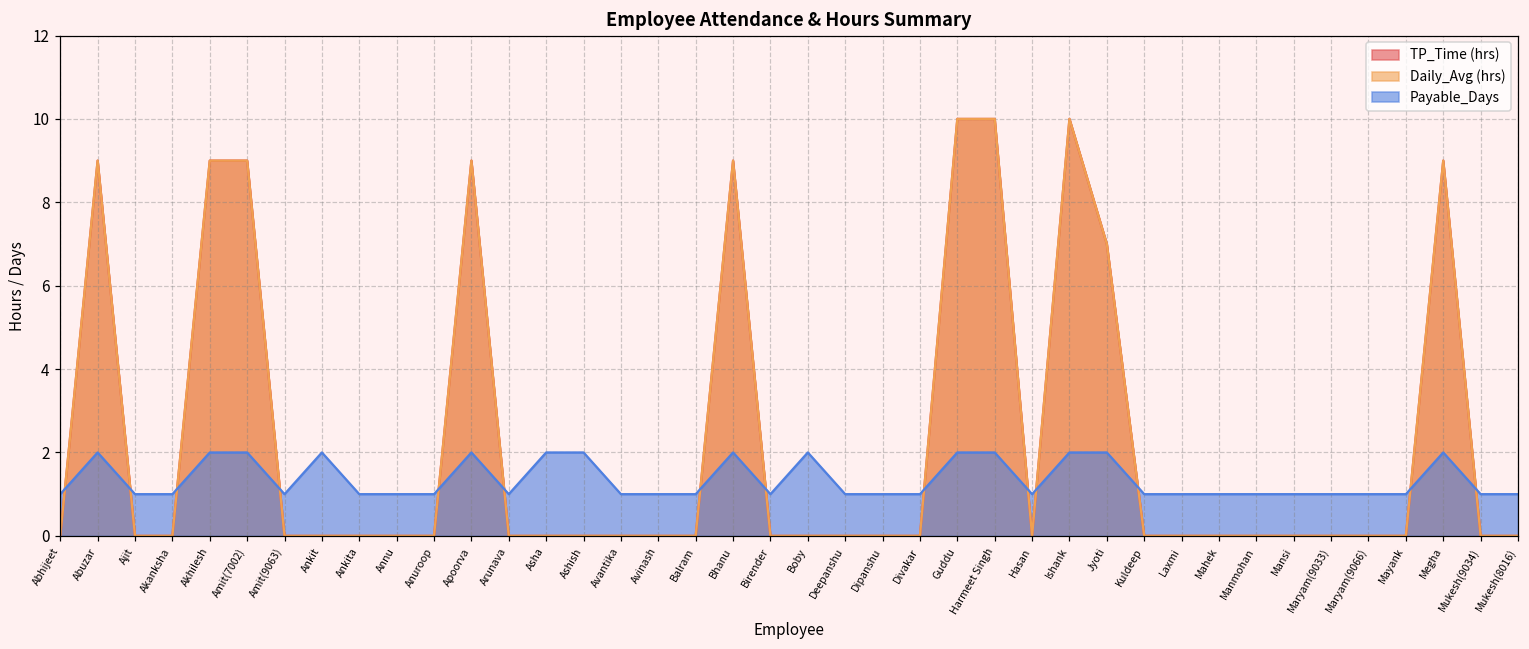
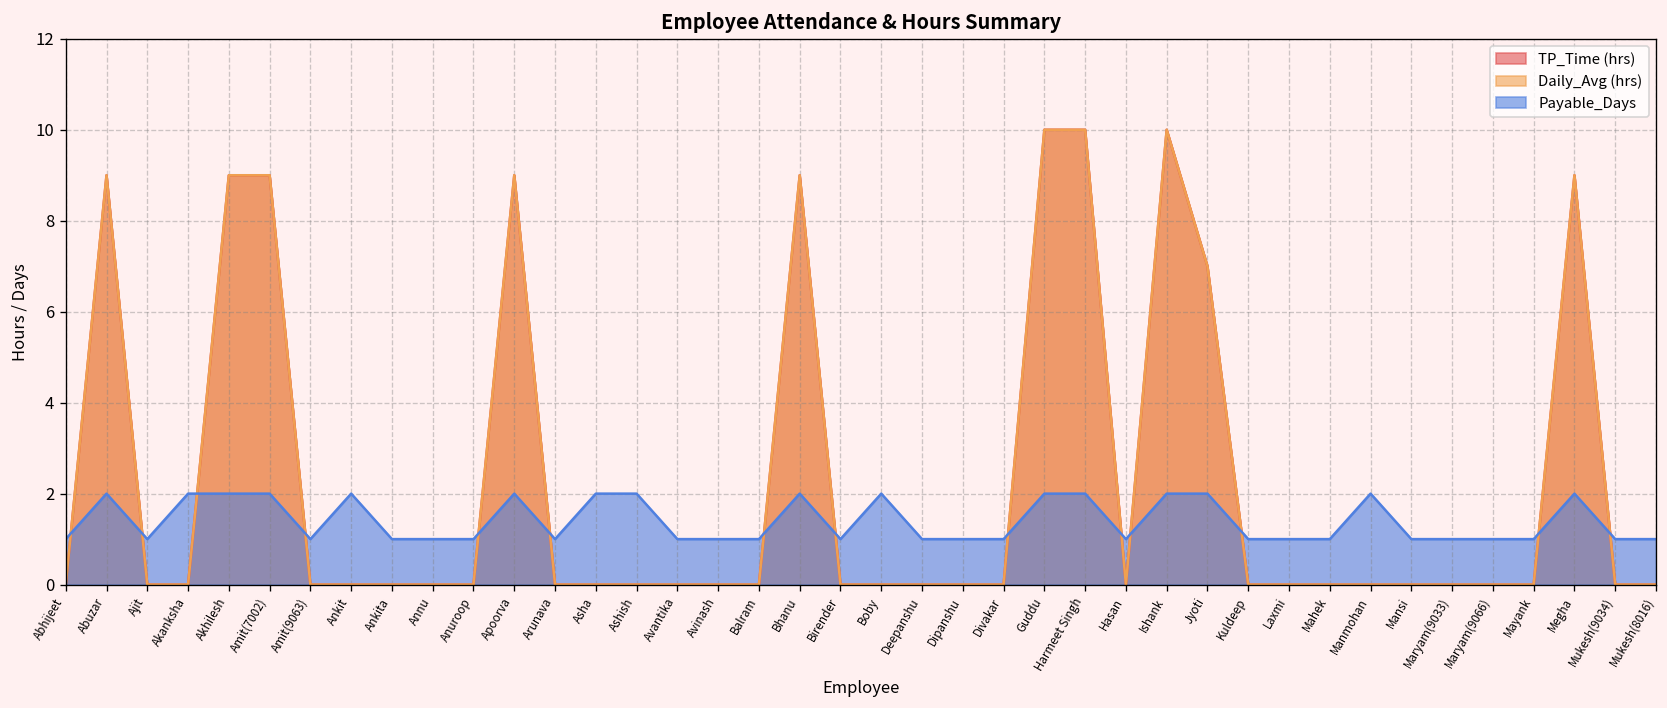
Payable_Days, Akanksha: 1 -> 2
Payable_Days, Manmohan: 1 -> 2
